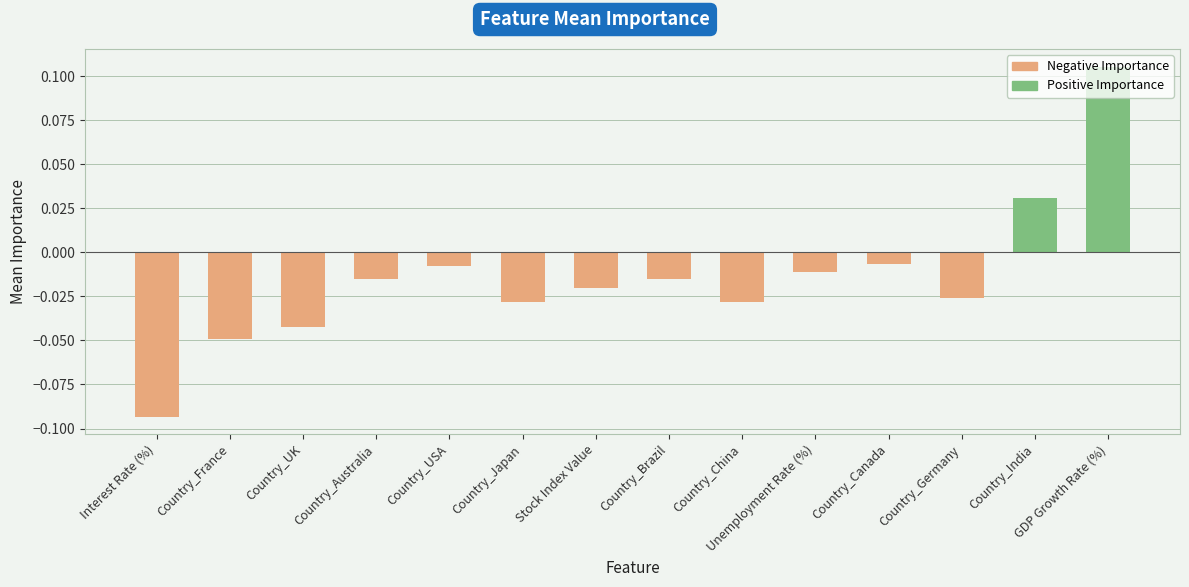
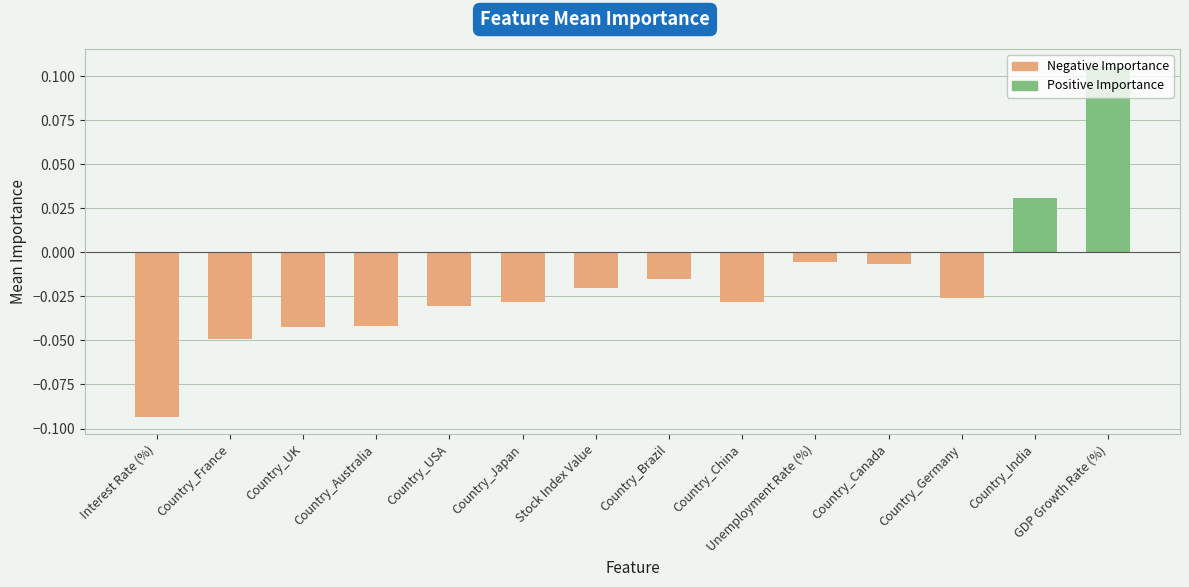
Negative Importance, Country_Australia: -0.015 -> -0.042
Negative Importance, Country_USA: -0.008 -> -0.030
Negative Importance, Unemployment Rate (%): -0.011 -> -0.006
